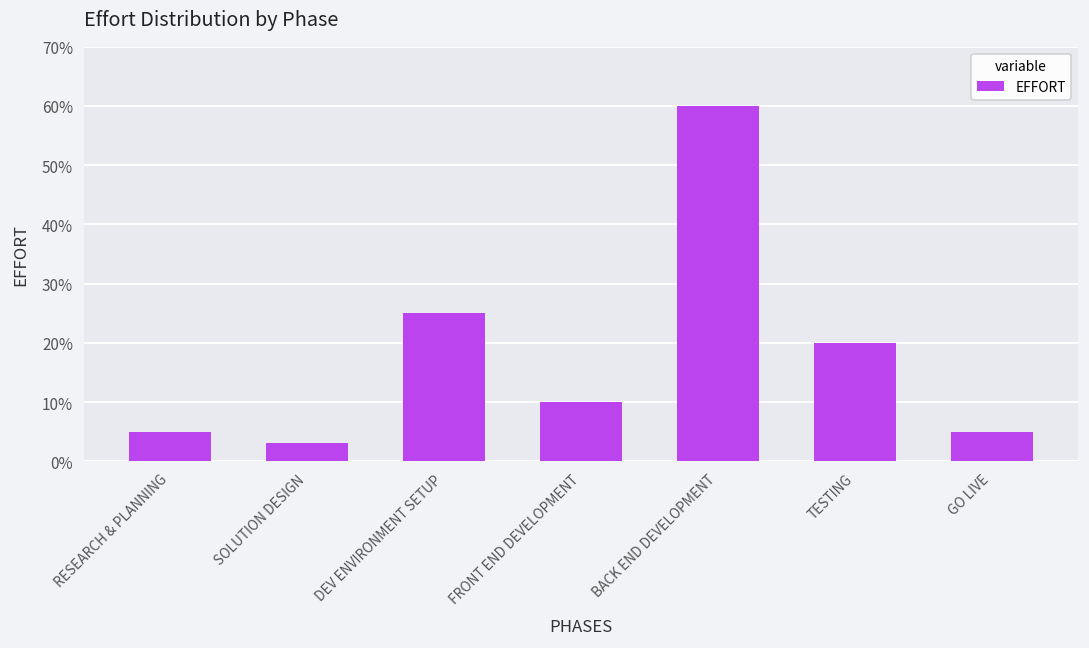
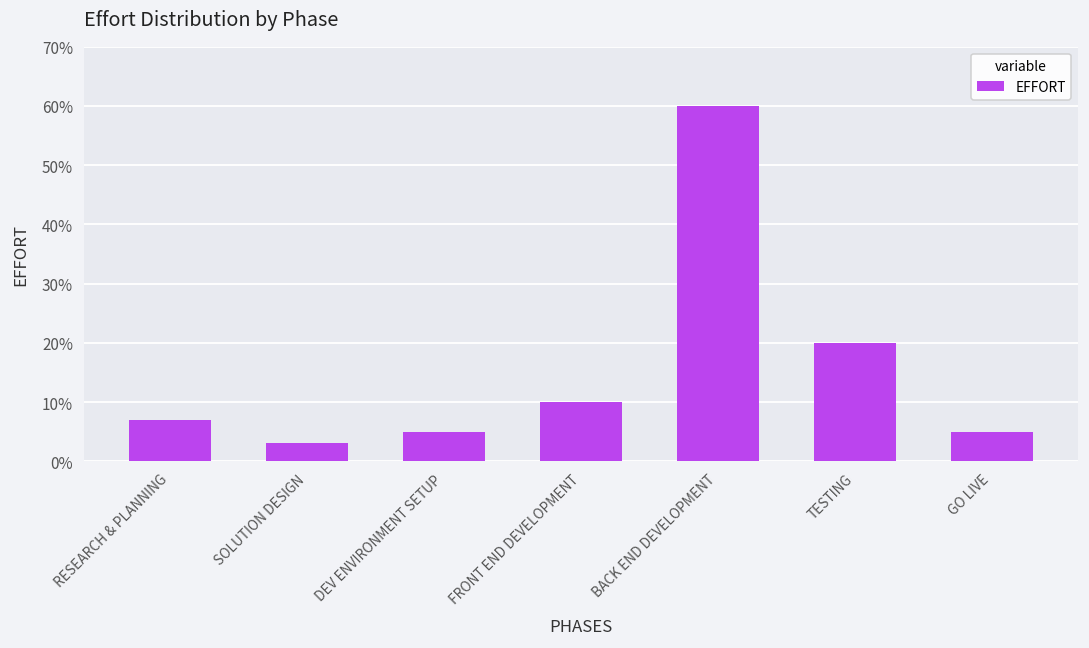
RESEARCH & PLANNING: 5% -> 7%
DEV ENVIRONMENT SETUP: 25% -> 5%
